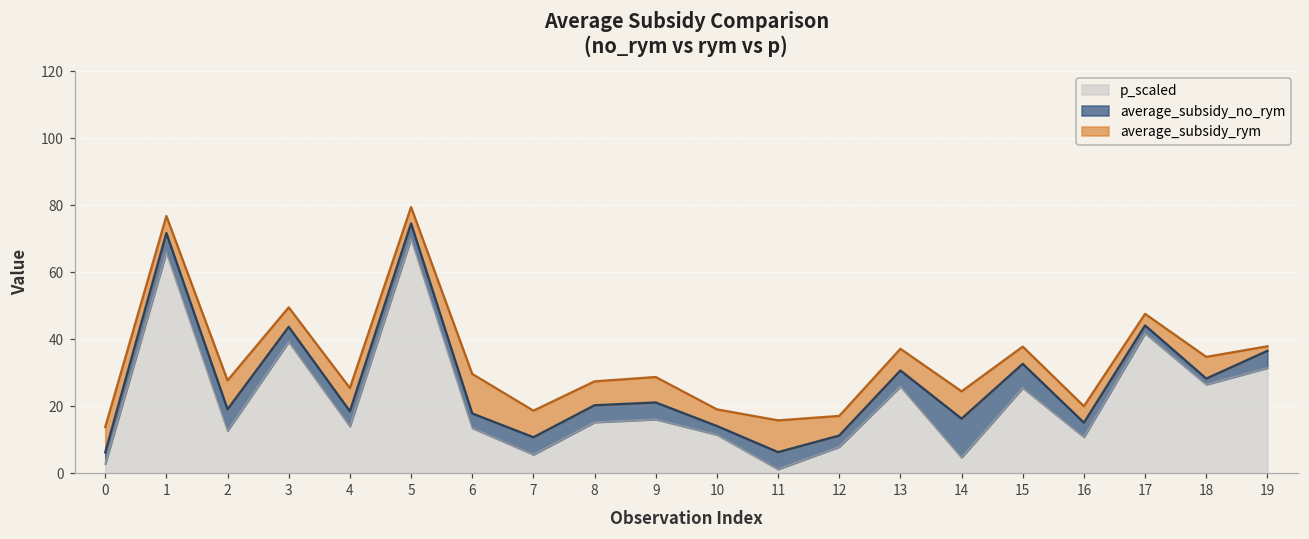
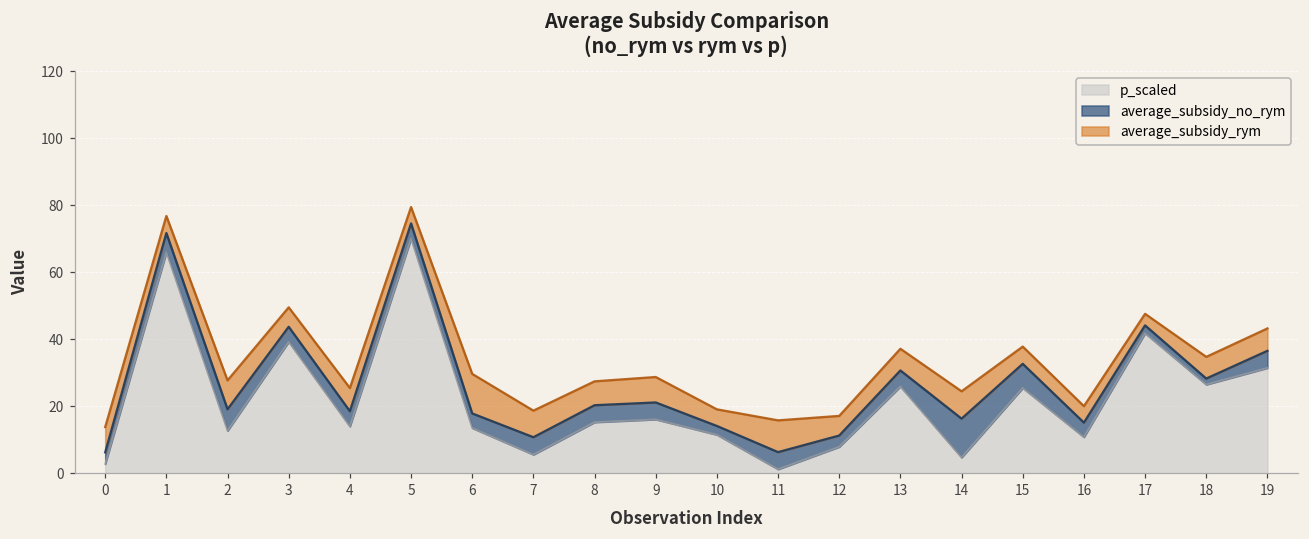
average_subsidy_rym, 19: 1 -> 7
